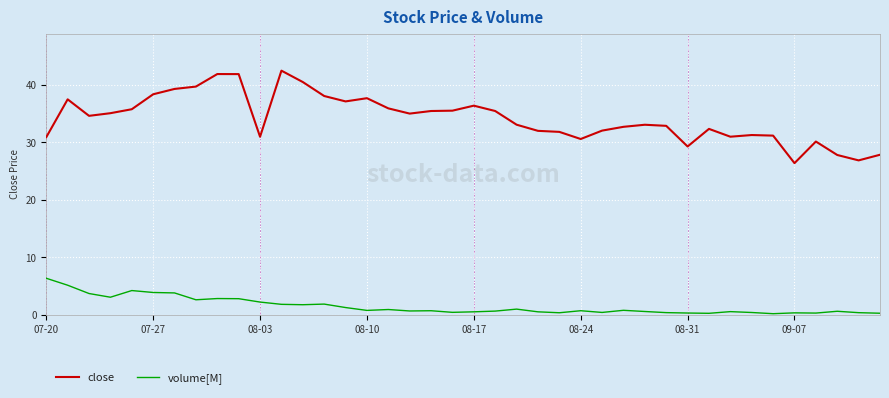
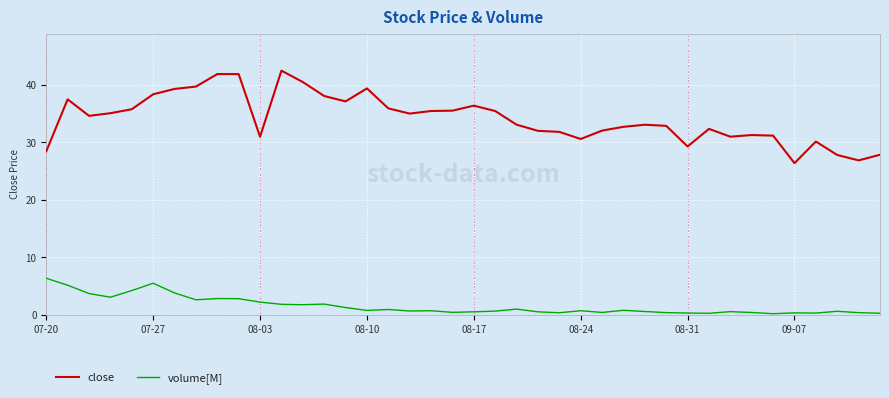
close, 07-20: 31 -> 28
volume[M], 07-27: 4 -> 6
close, 08-10: 38 -> 39
